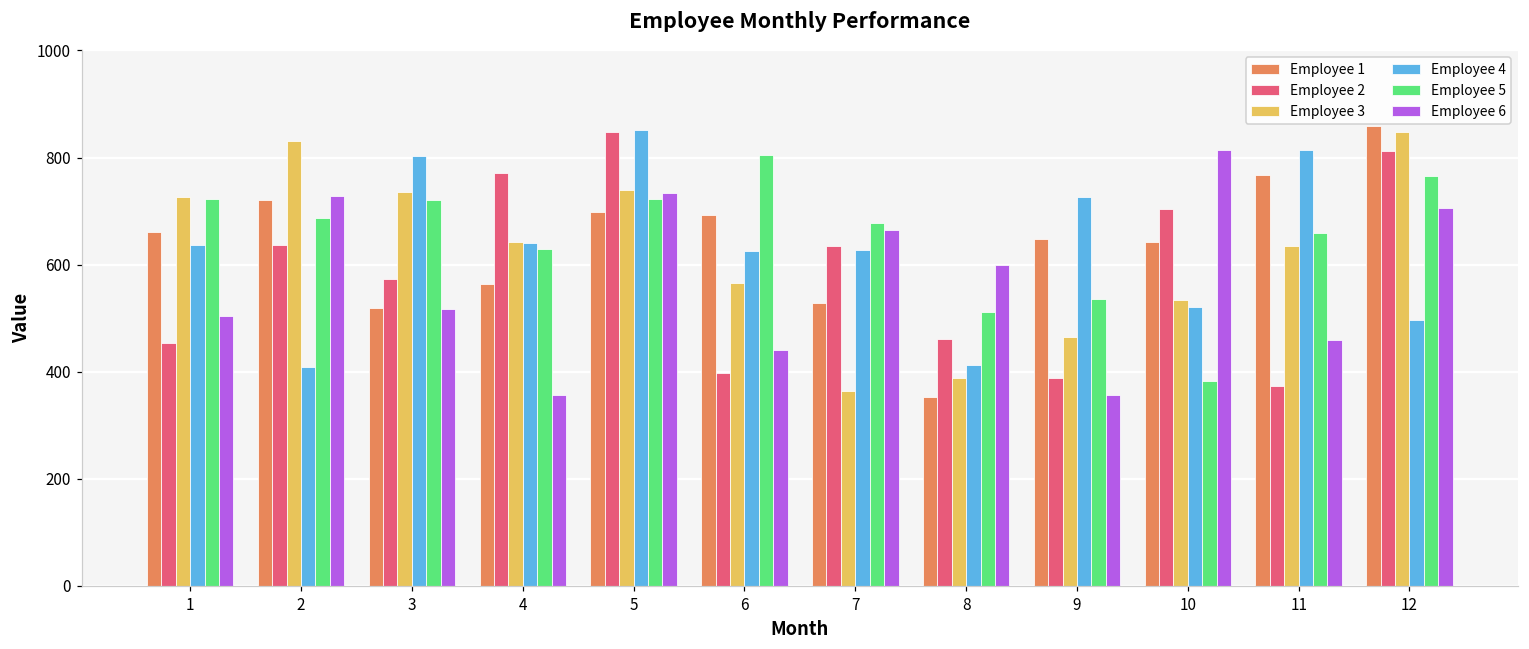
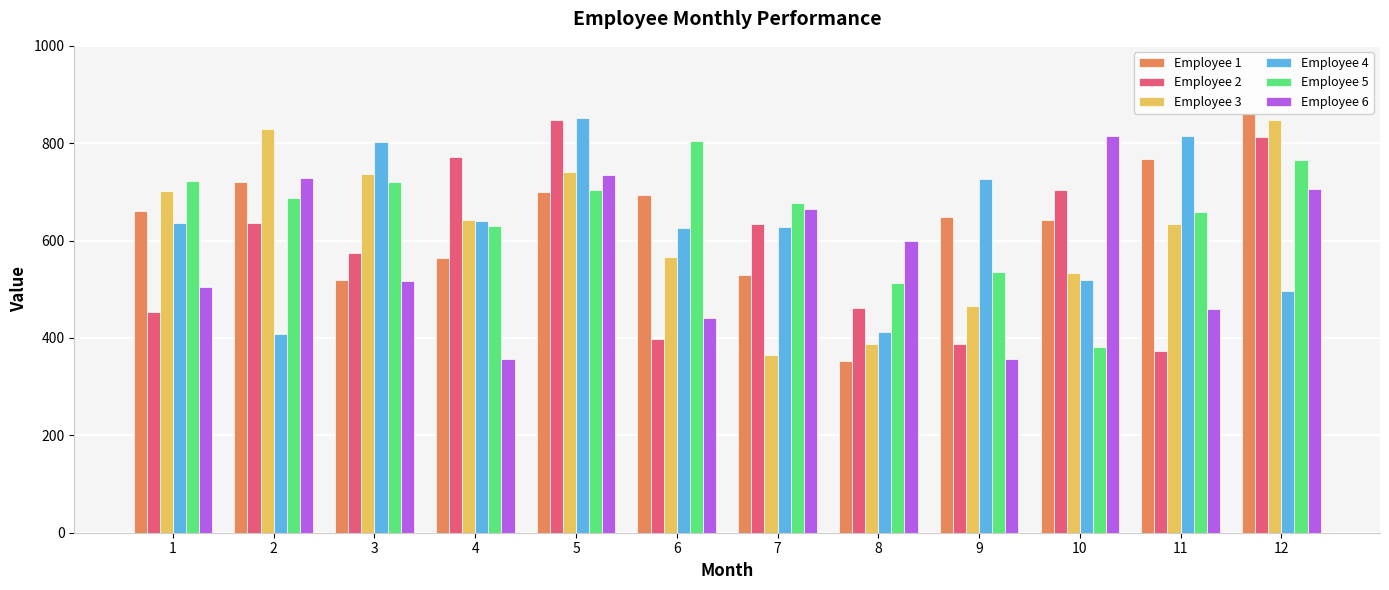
Employee 3, 1: 730 -> 700
Employee 5, 5: 720 -> 700
